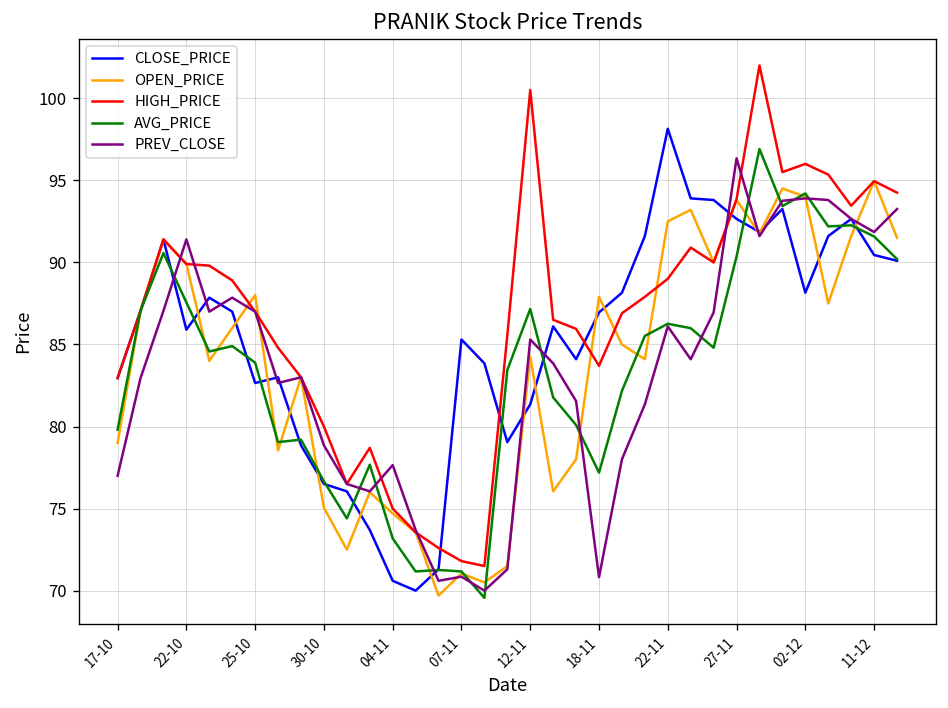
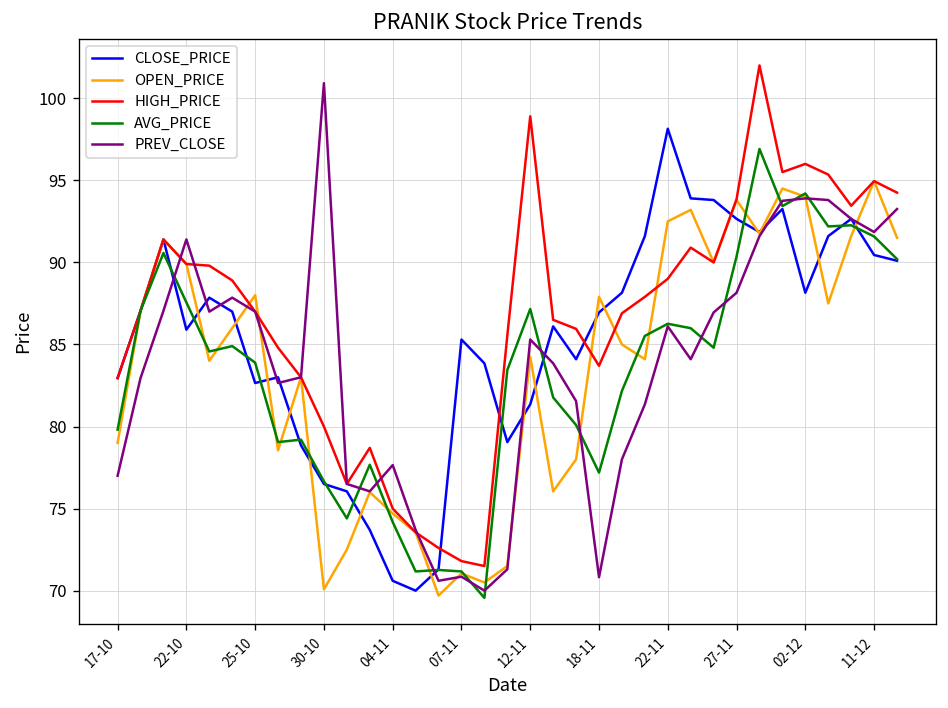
OPEN_PRICE, 30-10: 75.1 -> 70.1
PREV_CLOSE, 30-10: 78.9 -> 100.9
AVG_PRICE, 04-11: 73.2 -> 74.2
HIGH_PRICE, 12-11: 100.5 -> 98.9
PREV_CLOSE, 27-11: 96.3 -> 88.2
